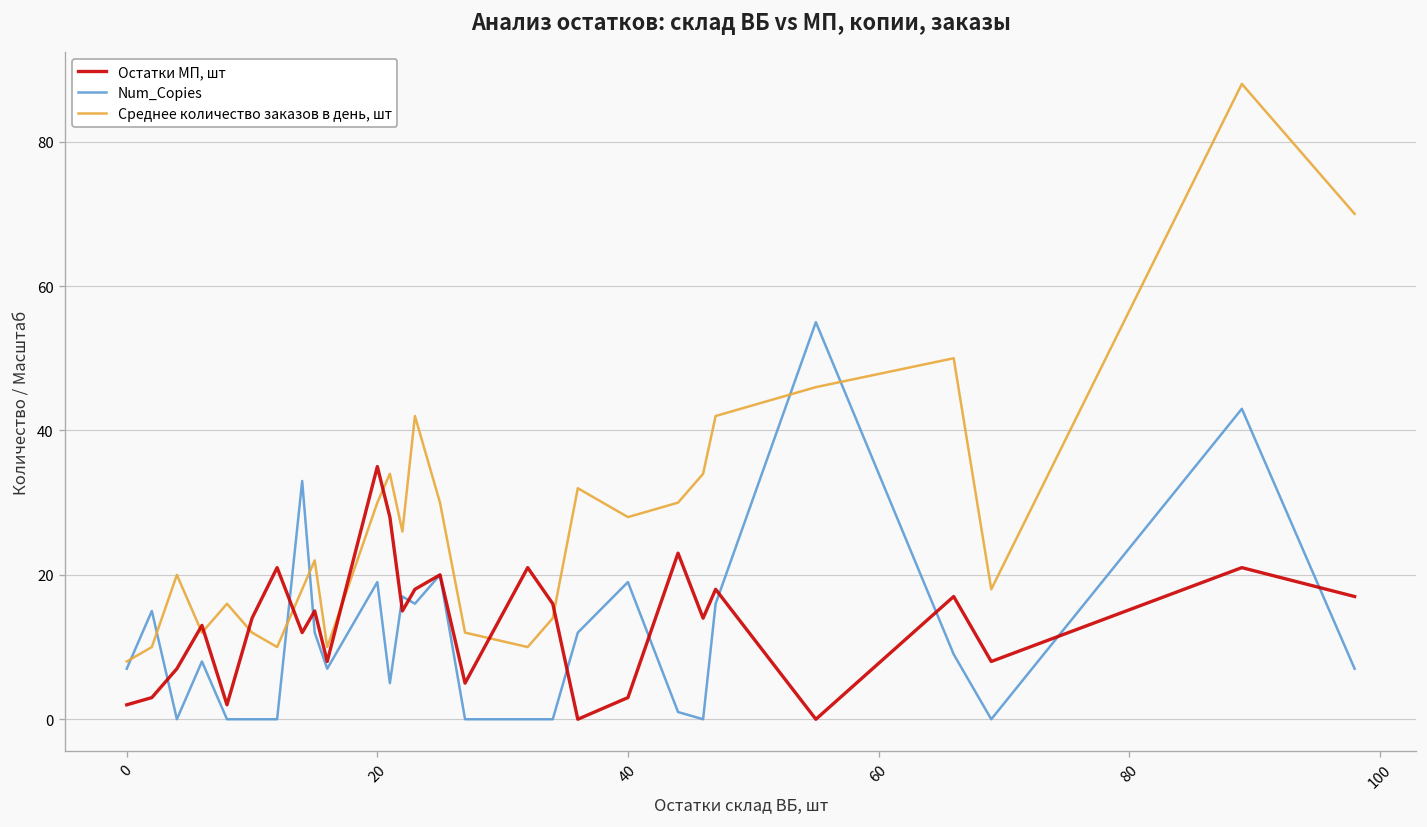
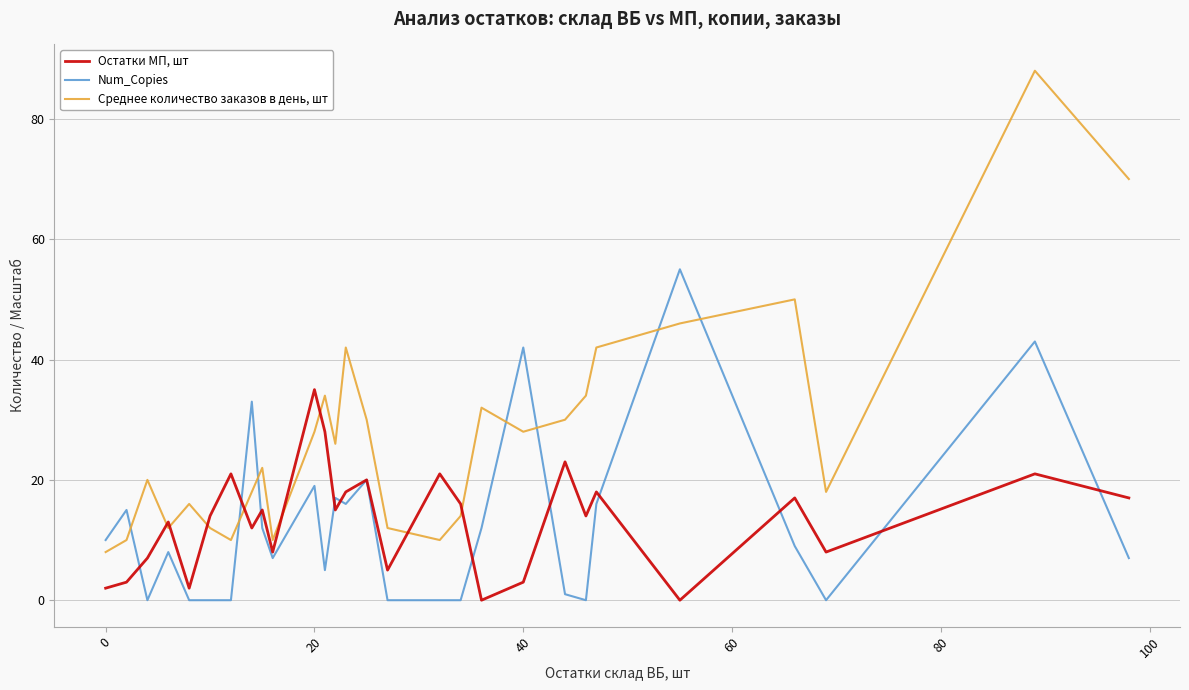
Num_Copies, 0: 7 -> 10
Среднее количество заказов в день, шт, 20: 30 -> 28
Num_Copies, 40: 19 -> 42
